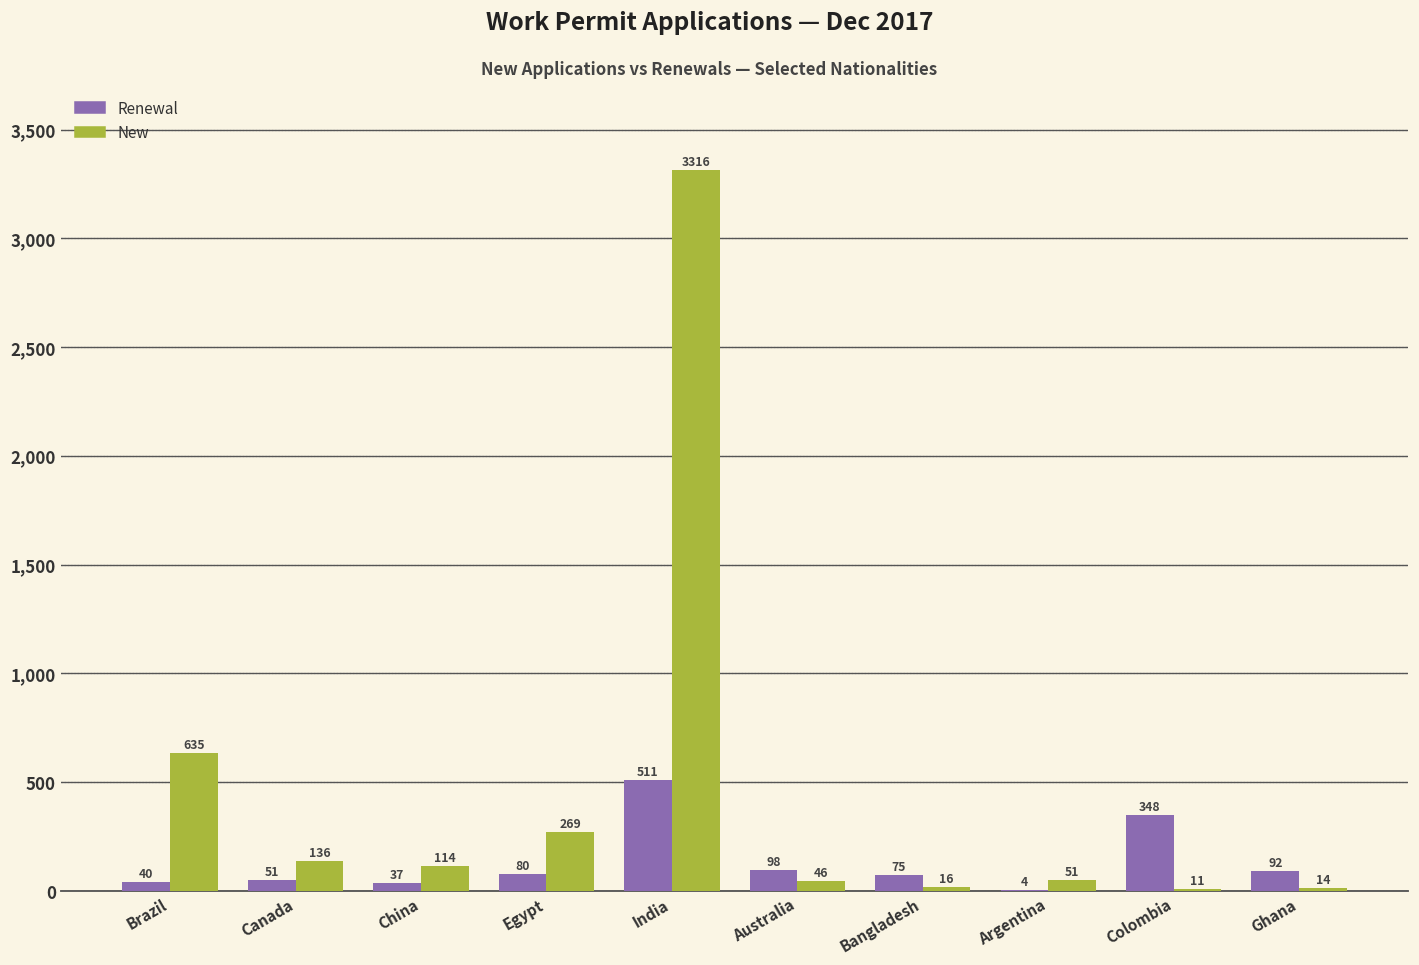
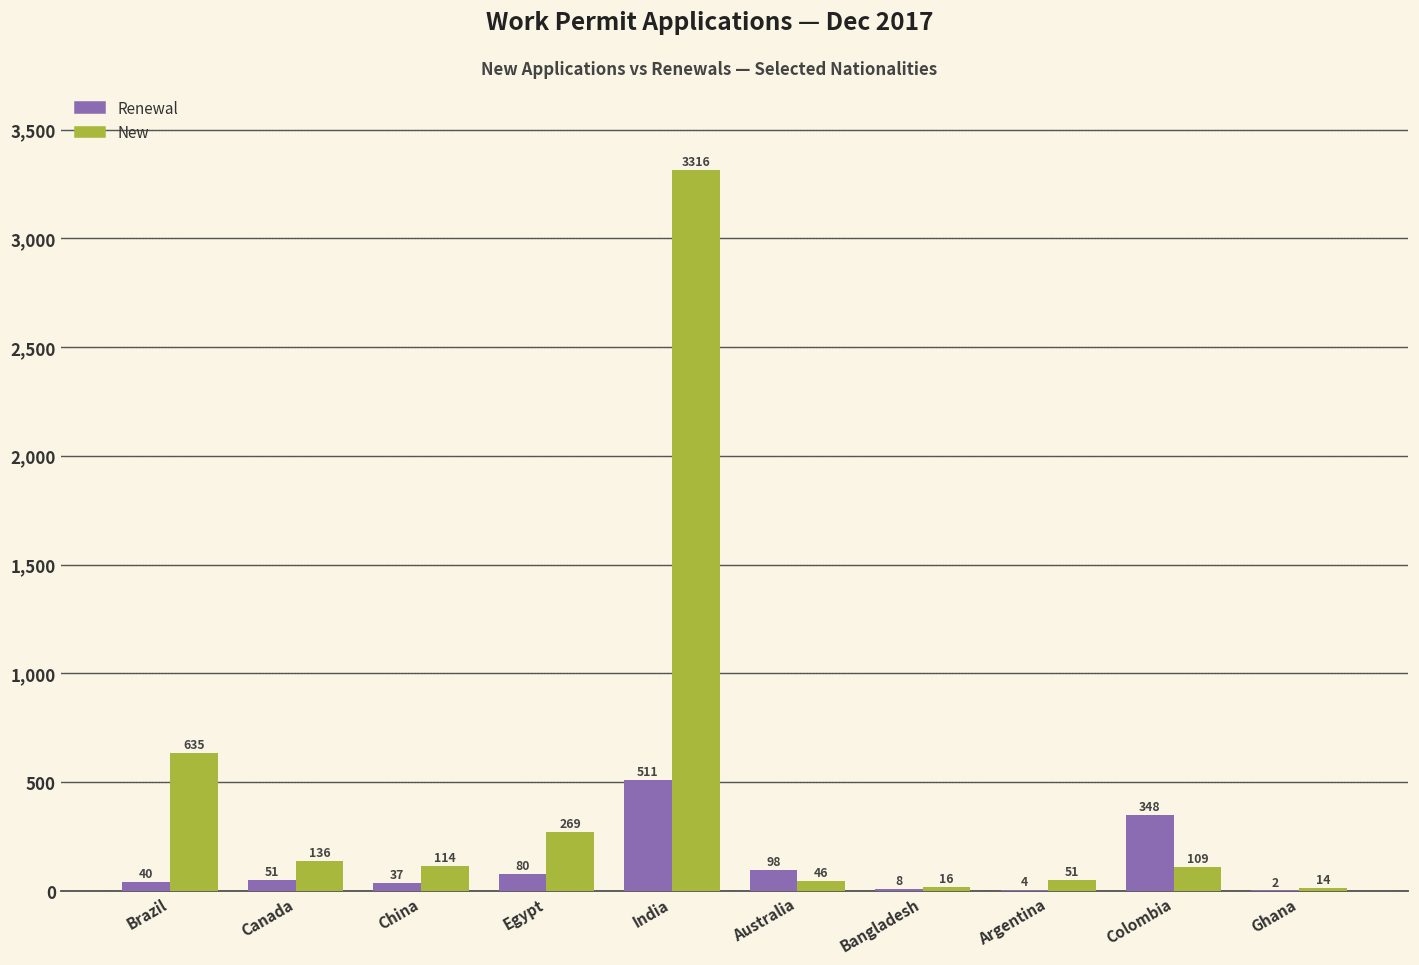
Renewal, Bangladesh: 75 -> 8
New, Colombia: 11 -> 109
Renewal, Ghana: 92 -> 2
